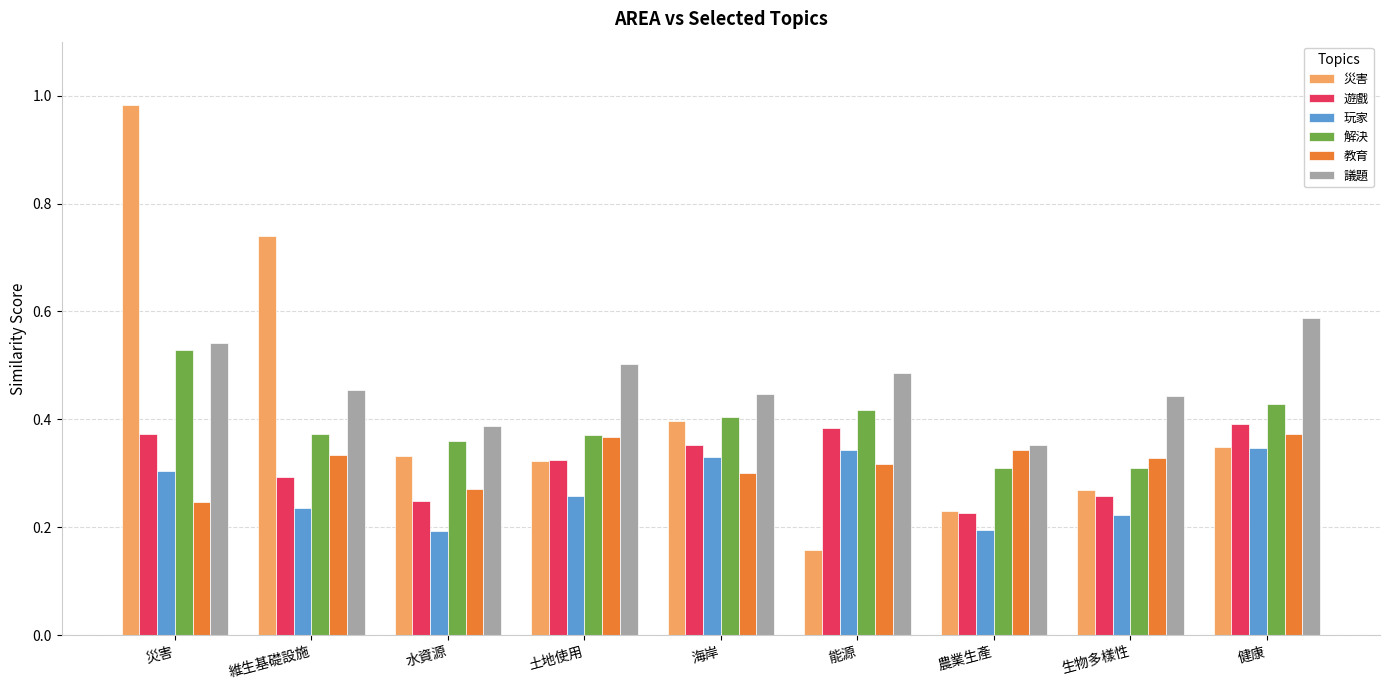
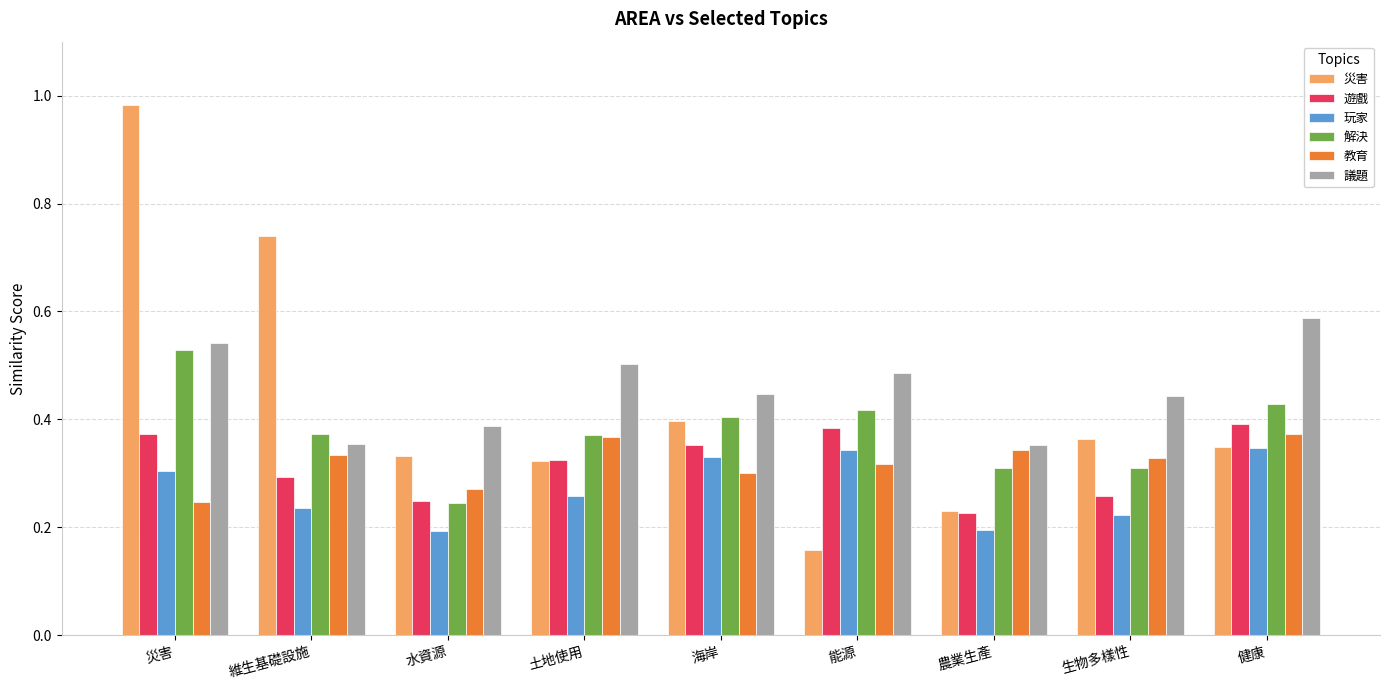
議題, 維生基礎設施: 0.45 -> 0.35
解決, 水資源: 0.36 -> 0.25
災害, 生物多樣性: 0.27 -> 0.36
